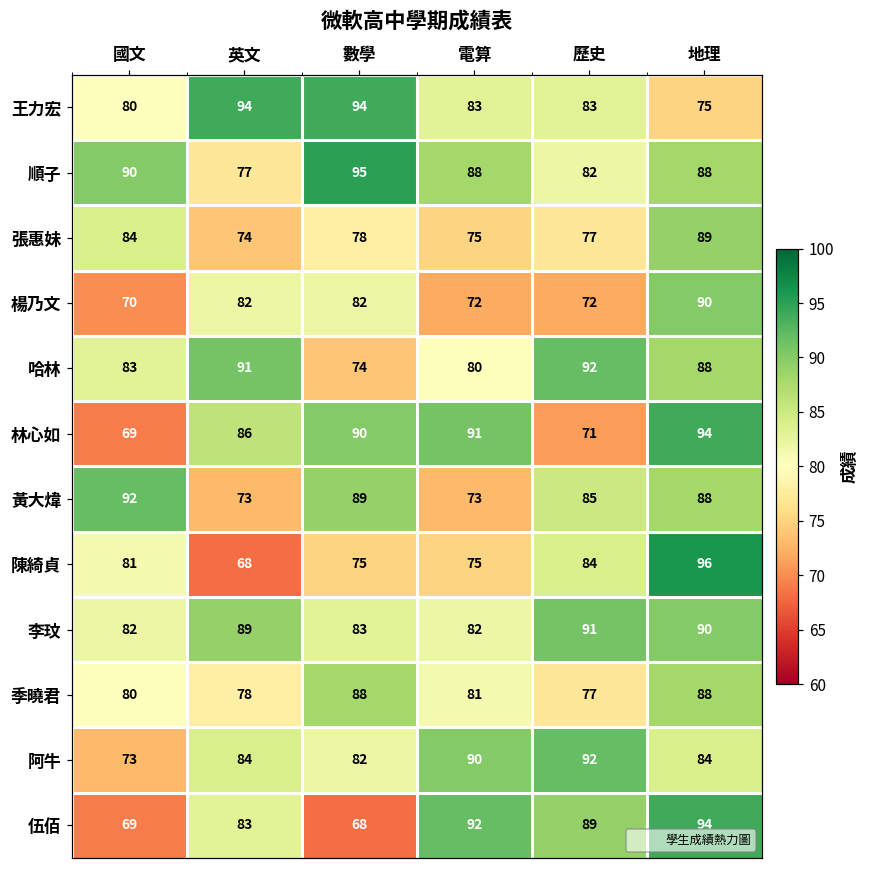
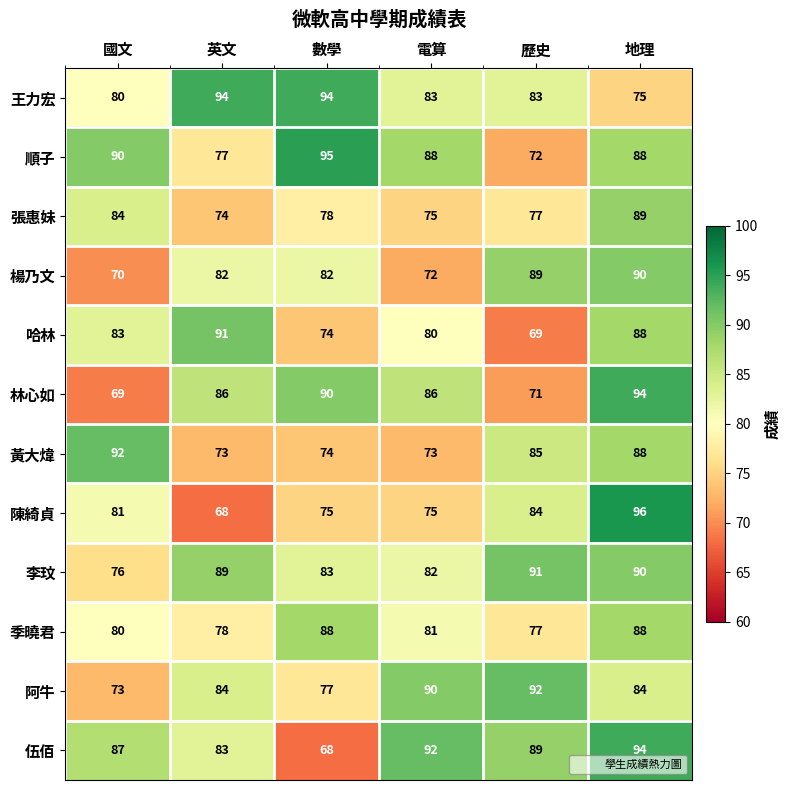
順子, 歷史: 82 -> 72
楊乃文, 歷史: 72 -> 89
哈林, 歷史: 92 -> 69
林心如, 電算: 91 -> 86
黃大煒, 數學: 89 -> 74
李玟, 國文: 82 -> 76
阿牛, 數學: 82 -> 77
伍佰, 國文: 69 -> 87
